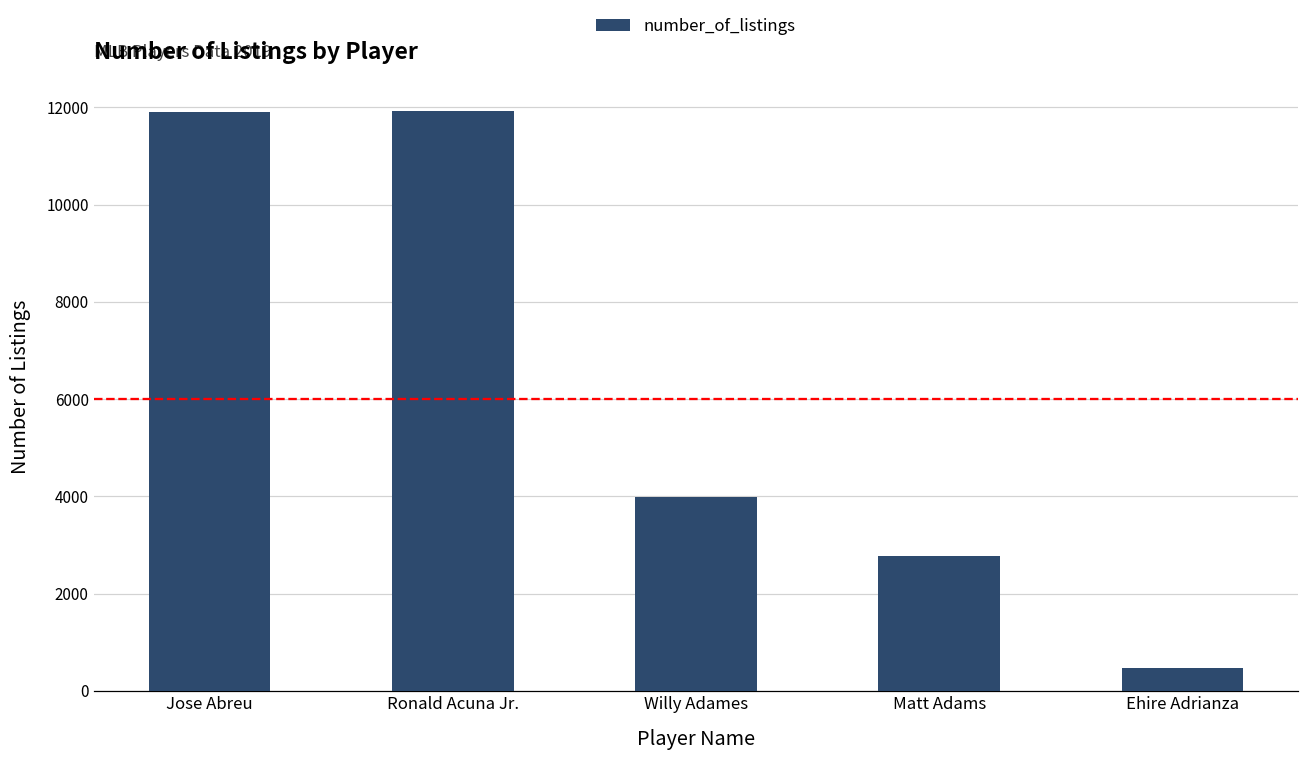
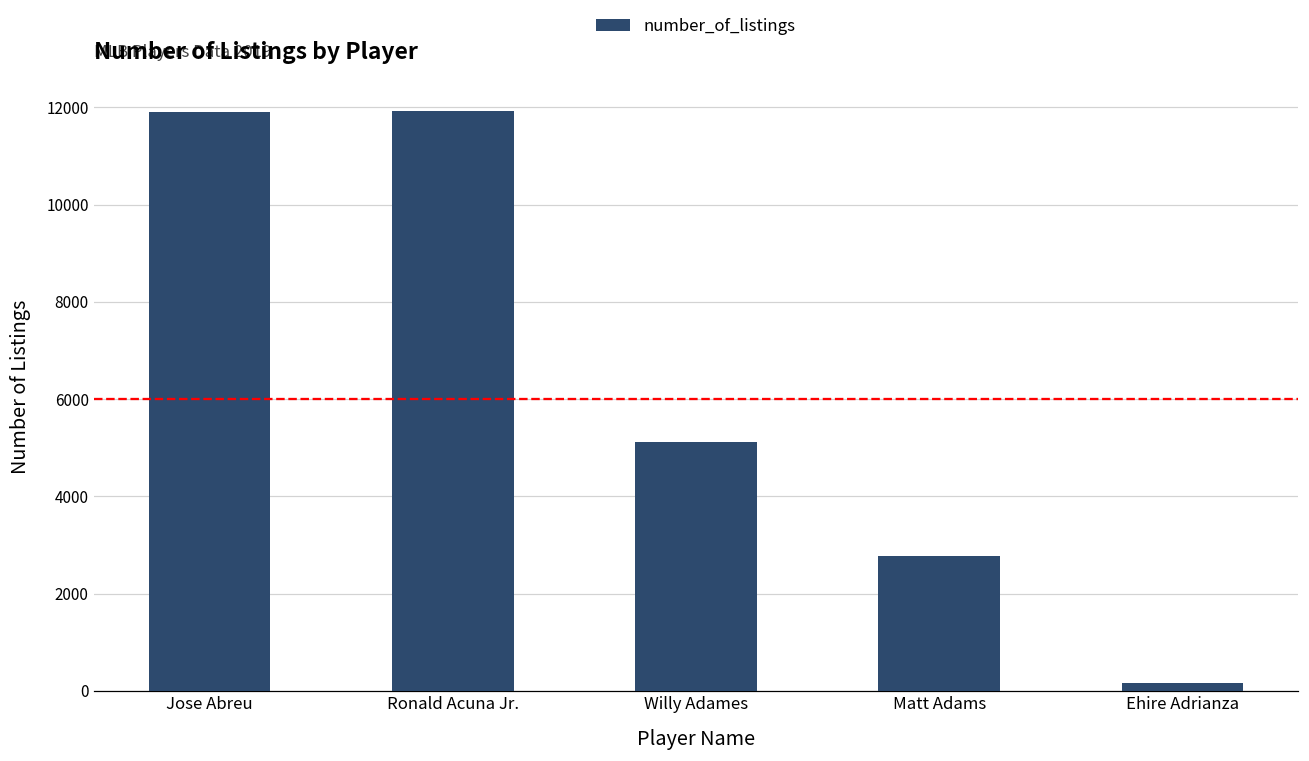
Willy Adames: 4000 -> 5100
Ehire Adrianza: 500 -> 200
